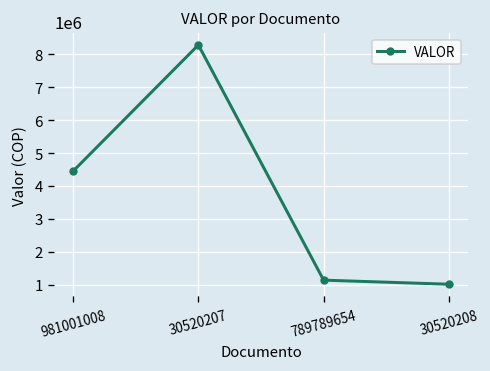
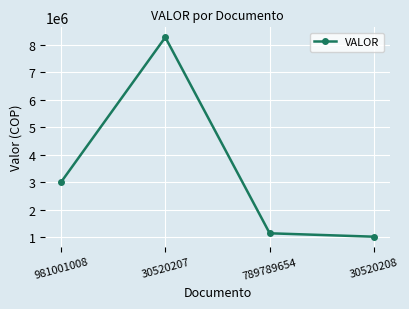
981001008: 4500000 -> 3000000
